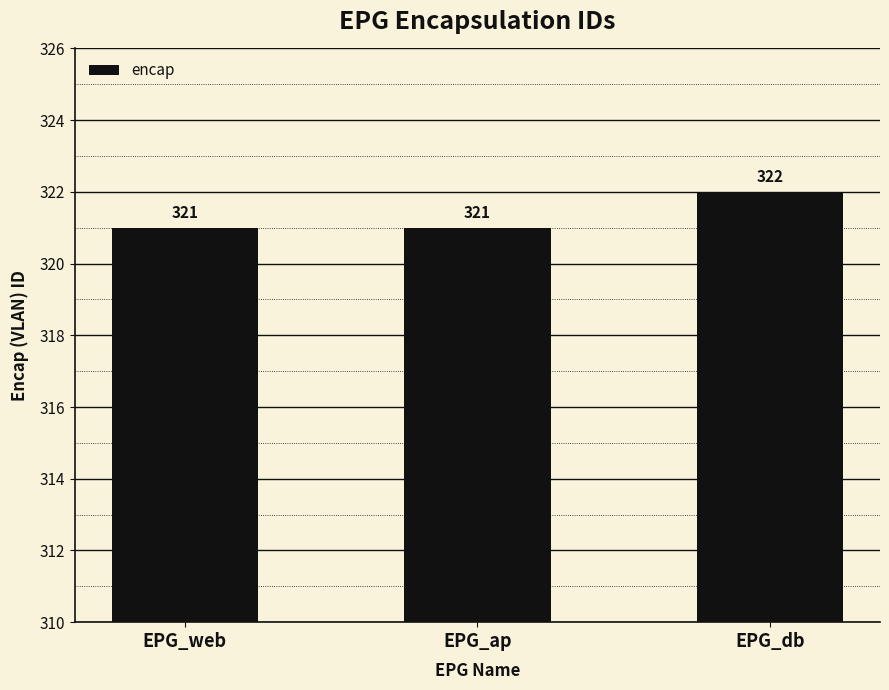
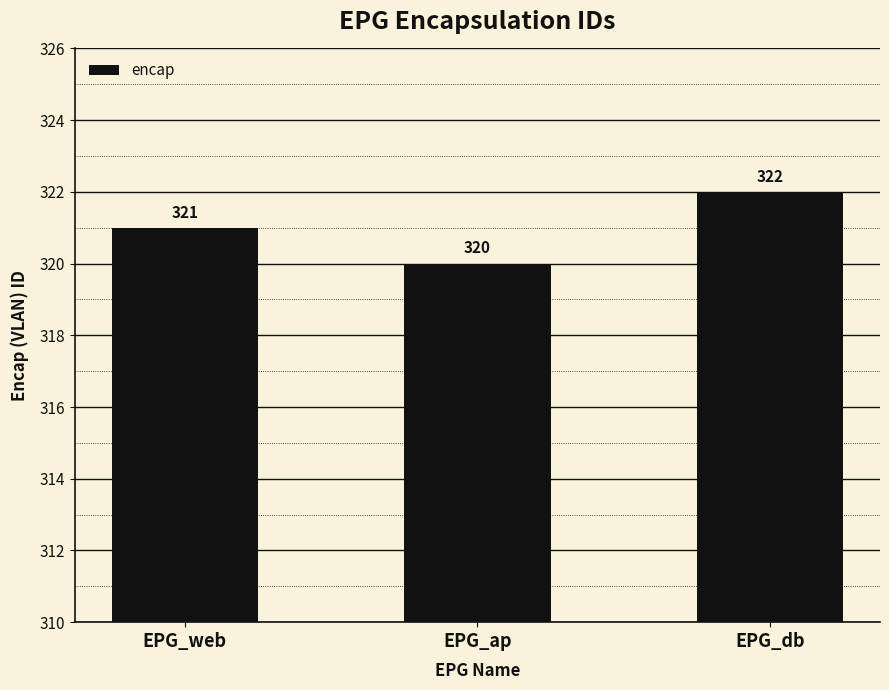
EPG_ap: 321 -> 320
